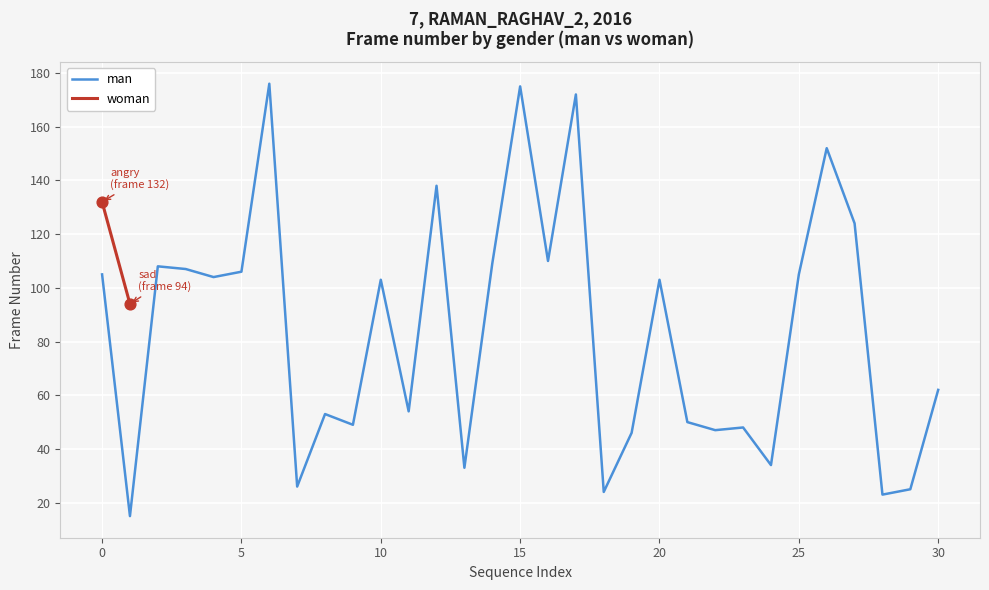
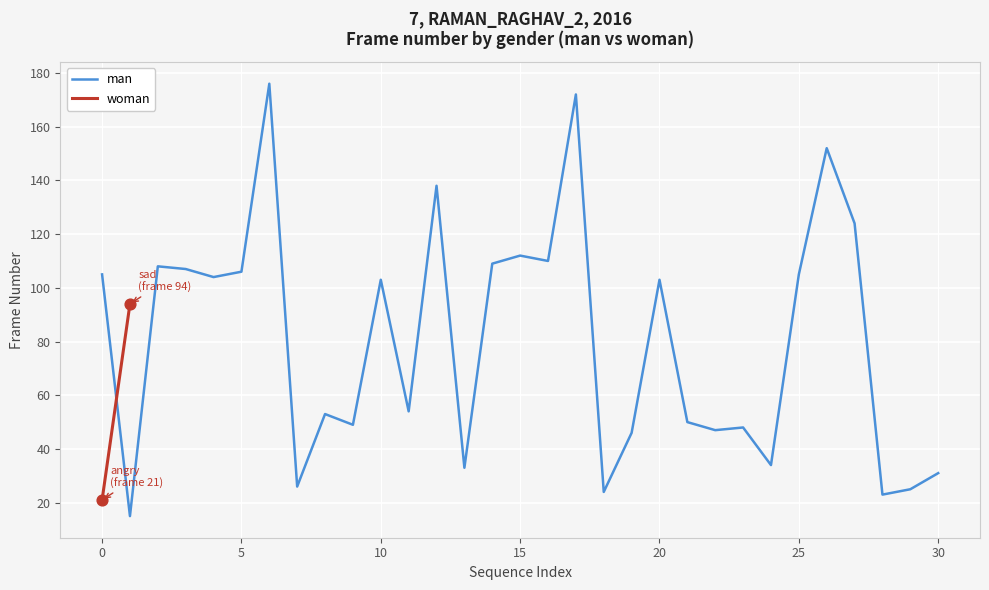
woman, 0: 132 -> 21
man, 15: 175 -> 112
man, 30: 62 -> 31
